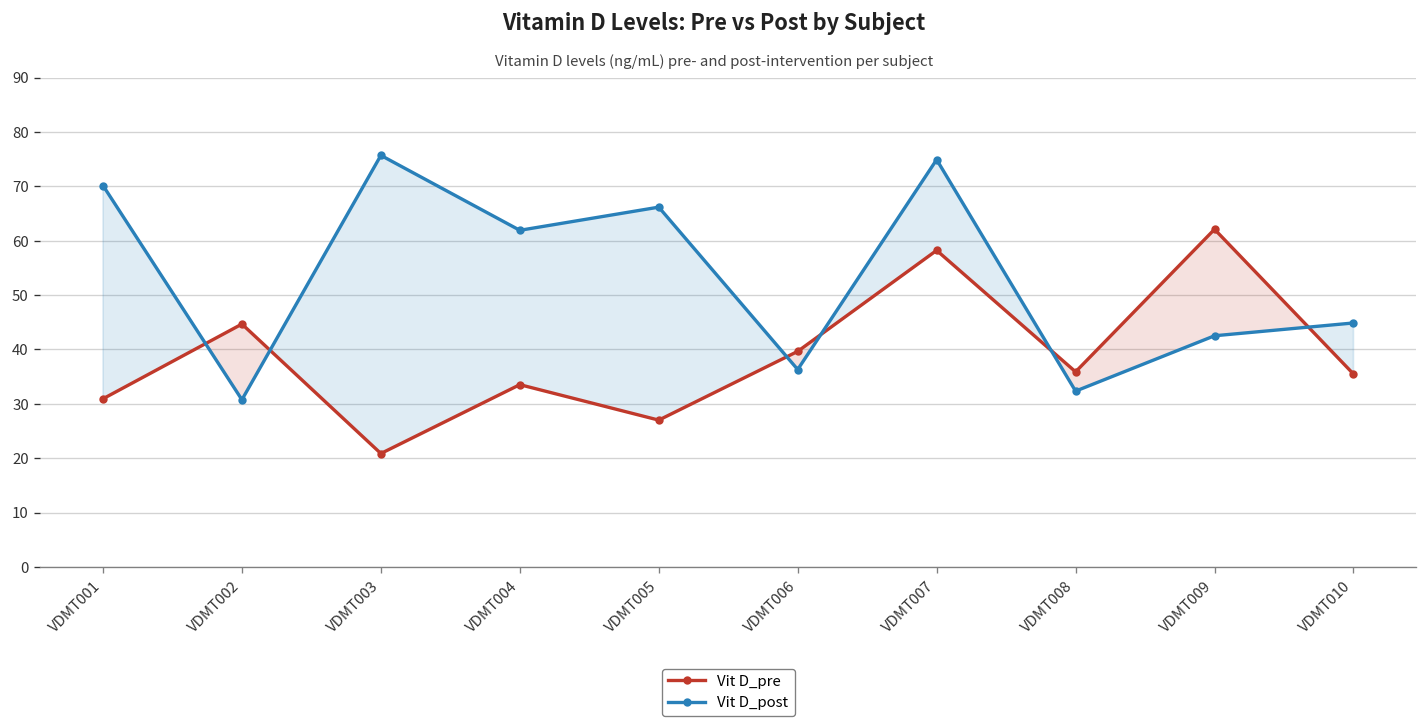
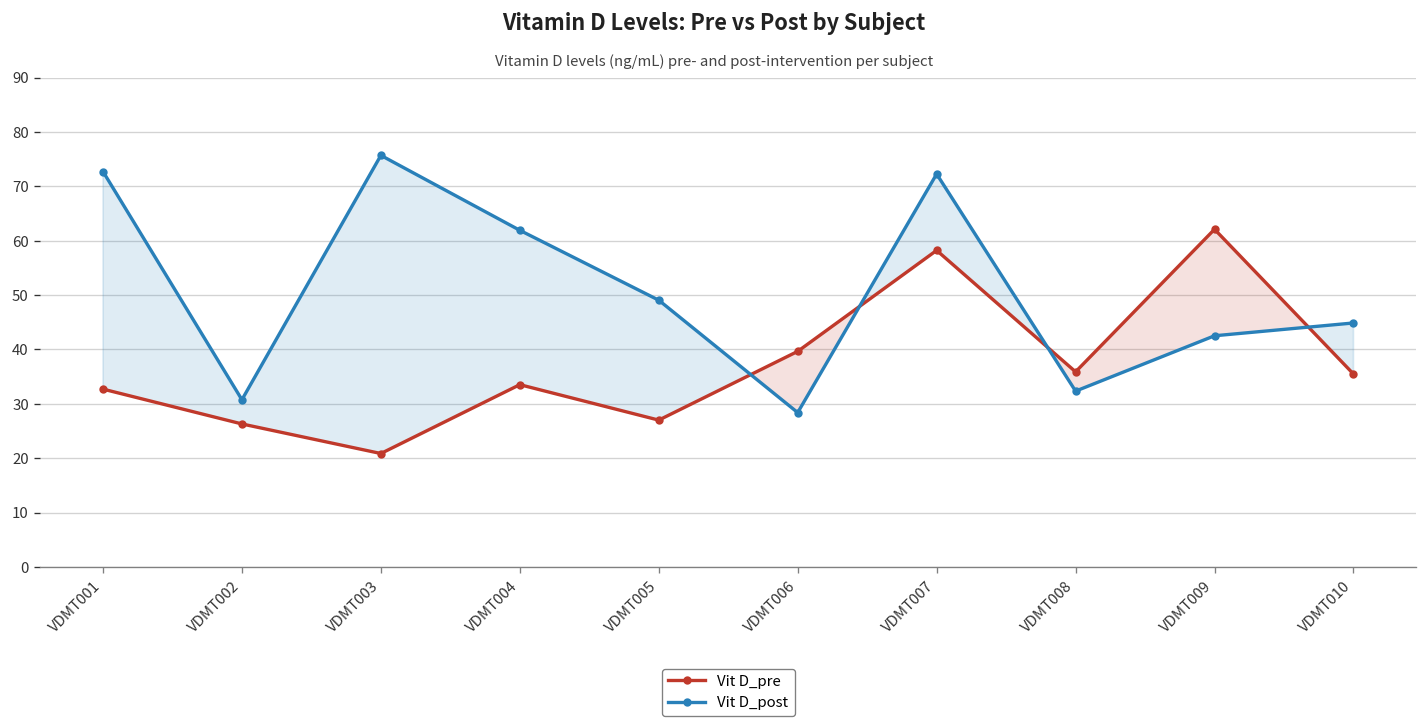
Vit D_pre, VDMT001: 31 -> 33
Vit D_post, VDMT001: 70 -> 73
Vit D_pre, VDMT002: 45 -> 26
Vit D_post, VDMT005: 66 -> 49
Vit D_post, VDMT006: 36 -> 28
Vit D_post, VDMT007: 75 -> 72
